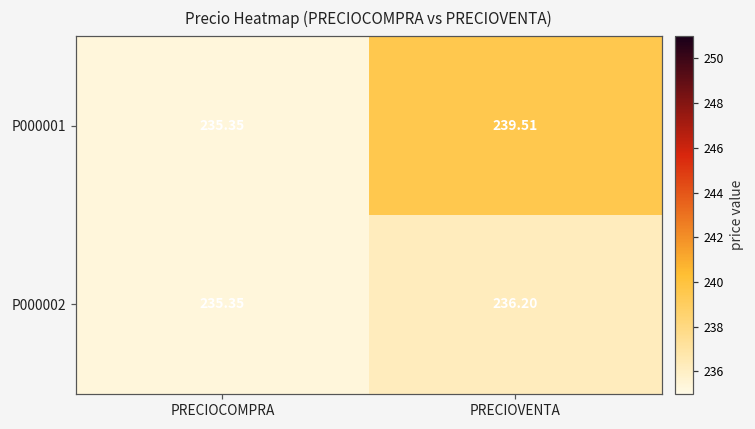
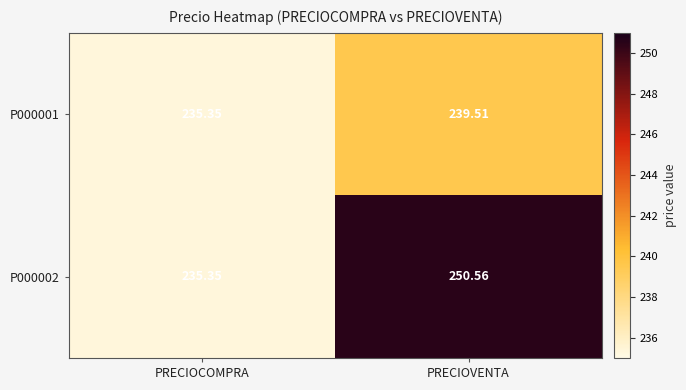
P000002, PRECIOVENTA: 236.20 -> 250.56
